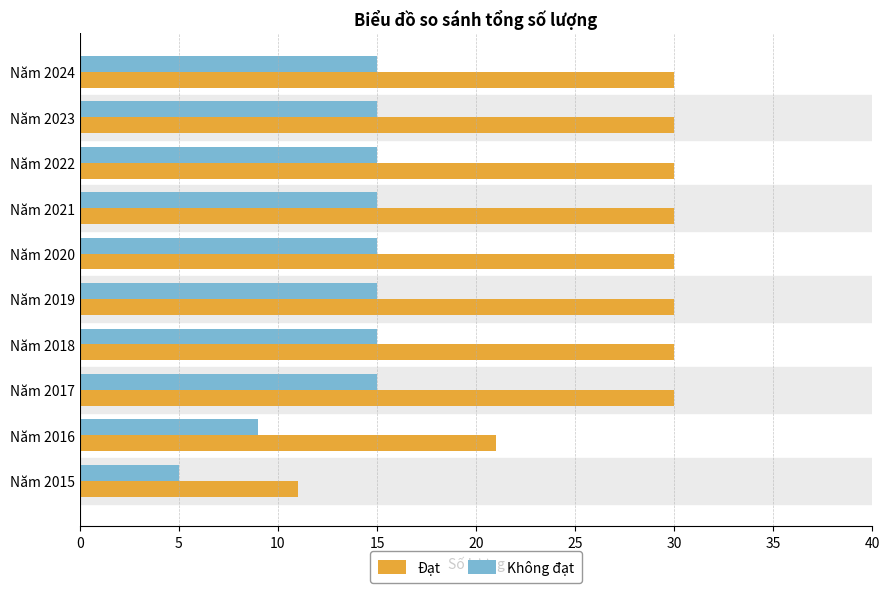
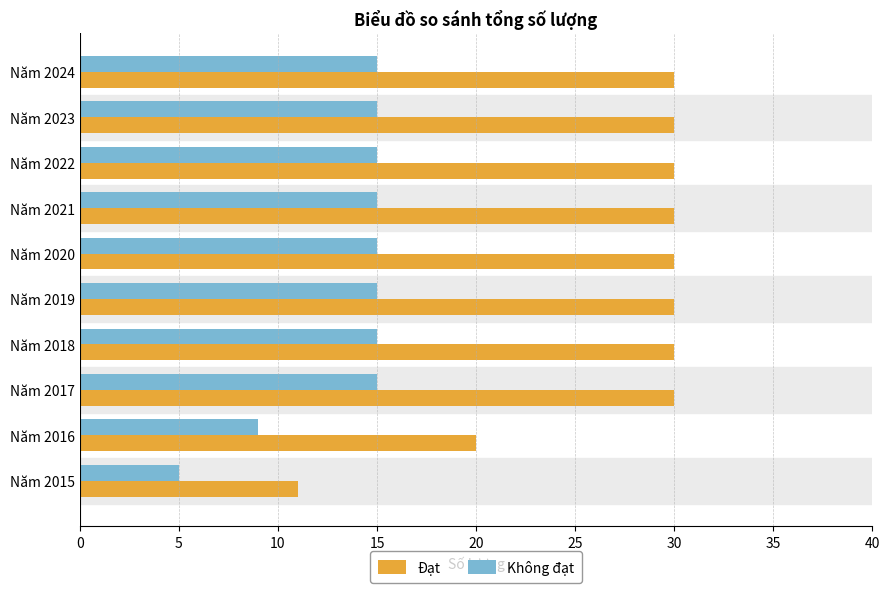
Đạt, Năm 2016: 21 -> 20
